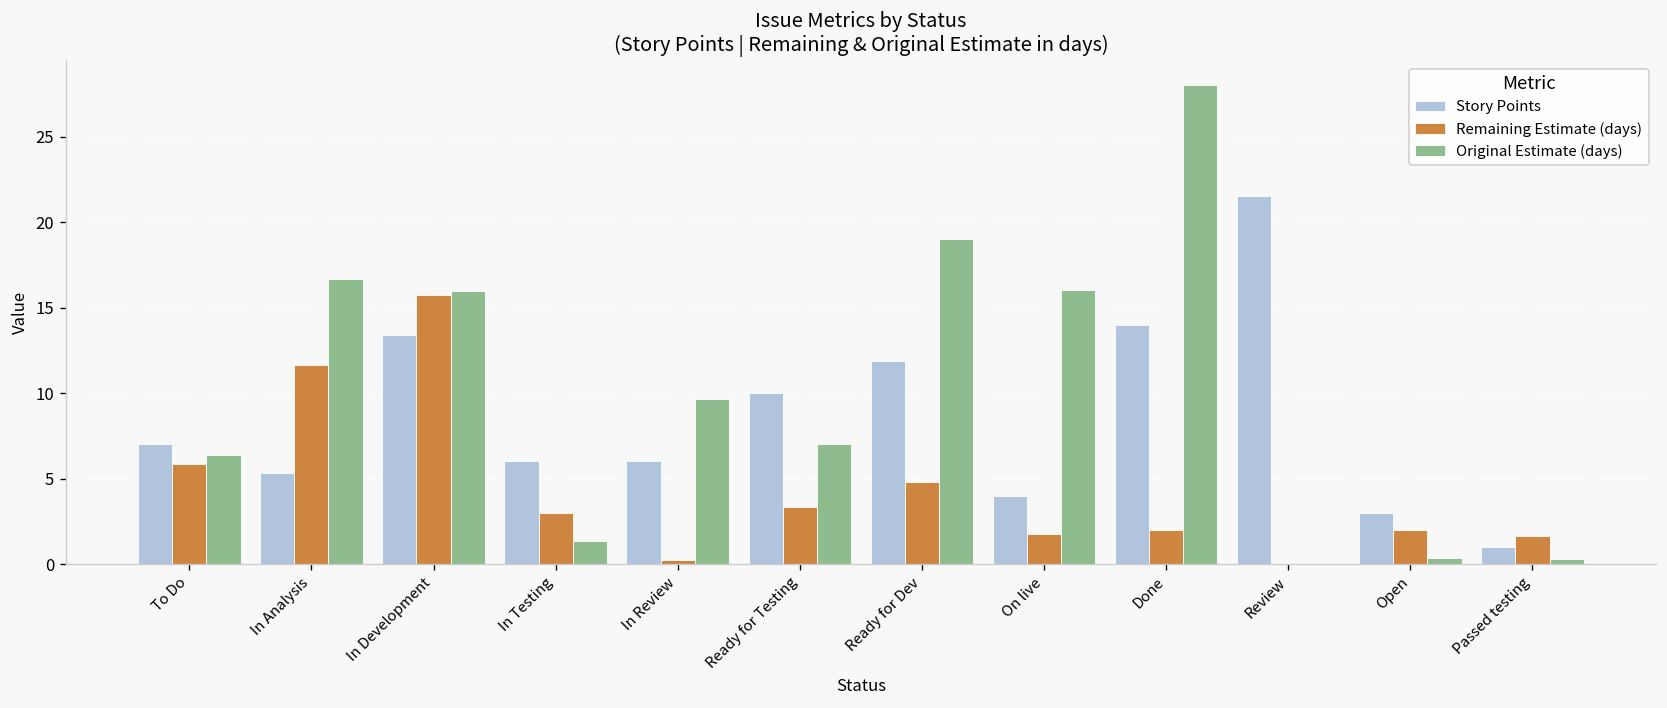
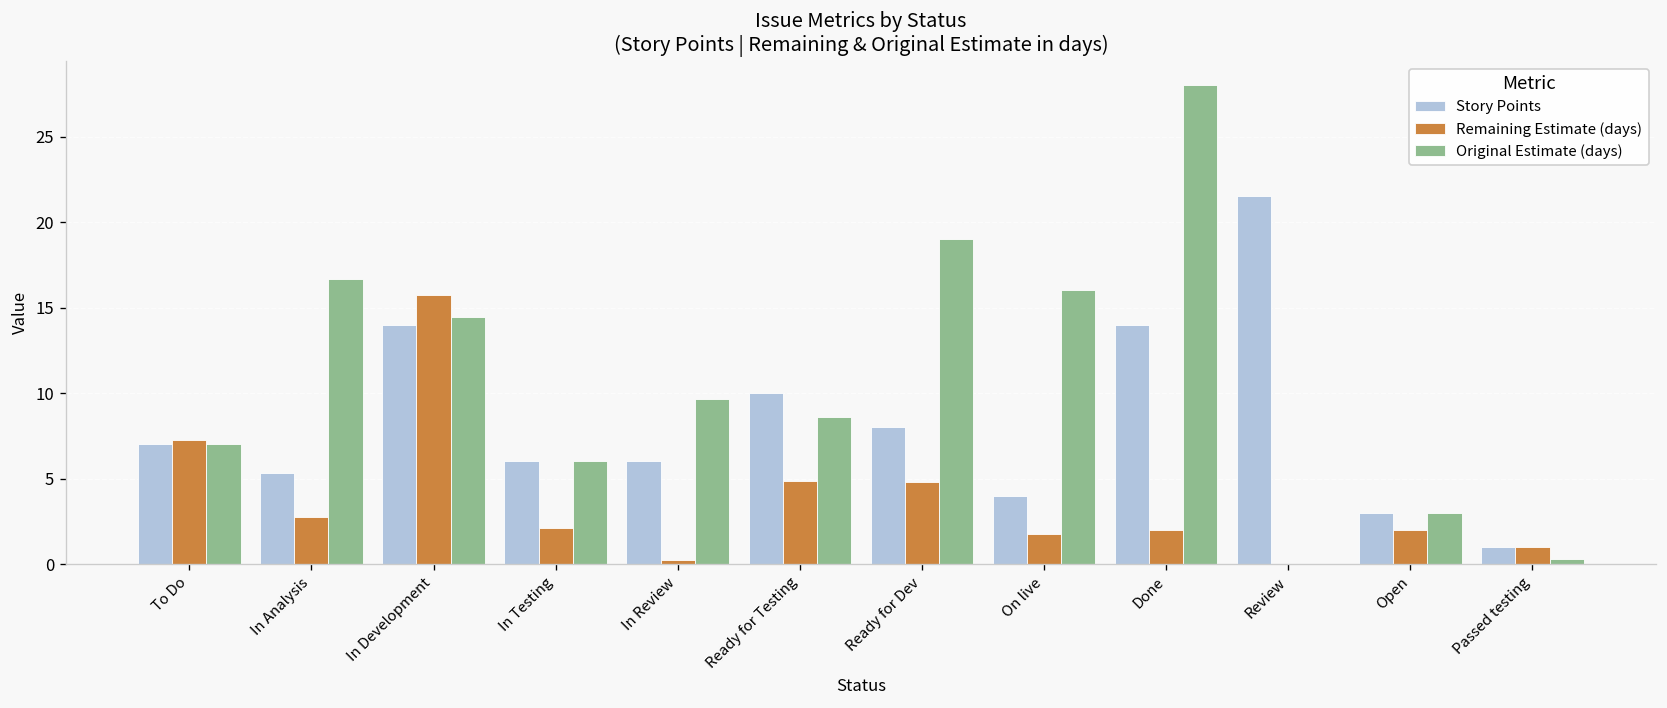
Remaining Estimate (days), To Do: 5.8 -> 7.3
Original Estimate (days), To Do: 6.4 -> 7.0
Remaining Estimate (days), In Analysis: 11.6 -> 2.7
Story Points, In Development: 13.4 -> 14.0
Original Estimate (days), In Development: 16.0 -> 14.4
Remaining Estimate (days), In Testing: 3.0 -> 2.1
Original Estimate (days), In Testing: 1.3 -> 6.0
Remaining Estimate (days), Ready for Testing: 3.3 -> 4.9
Original Estimate (days), Ready for Testing: 7.0 -> 8.6
Story Points, Ready for Dev: 11.9 -> 8.0
Original Estimate (days), Open: 0.4 -> 3.0
Remaining Estimate (days), Passed testing: 1.6 -> 1.0
